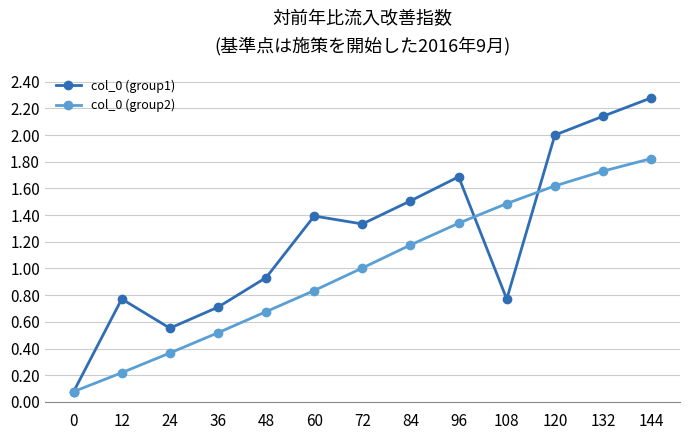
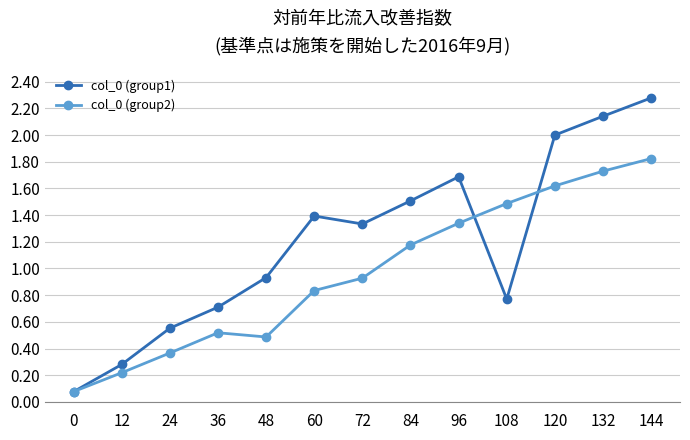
col_0 (group1), 12: 0.77 -> 0.28
col_0 (group2), 48: 0.68 -> 0.49
col_0 (group2), 72: 1.00 -> 0.93
